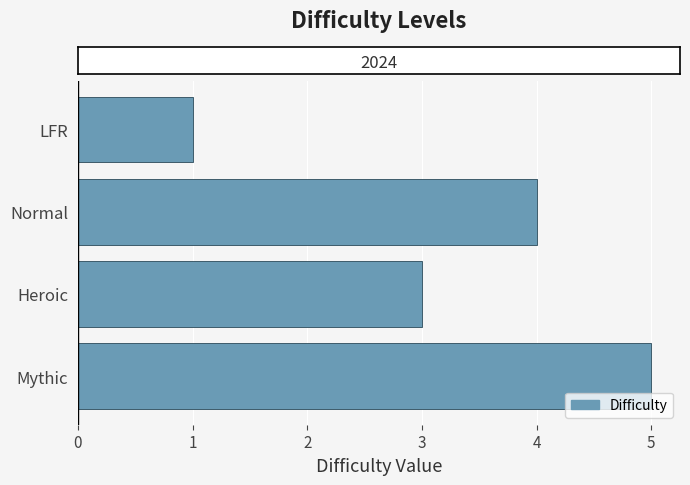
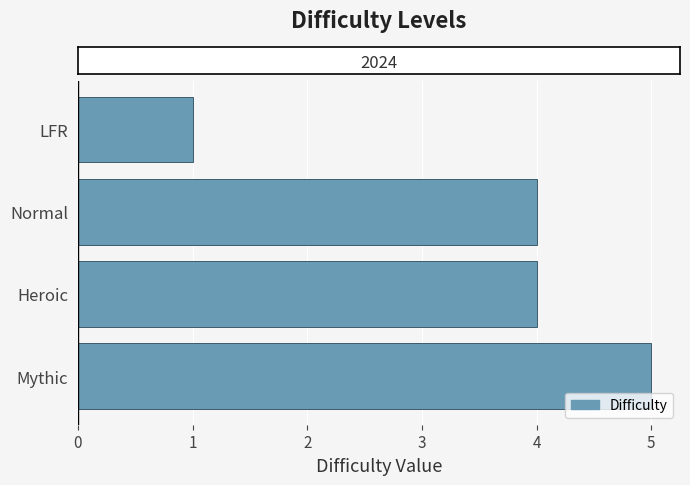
Heroic: 3 -> 4
